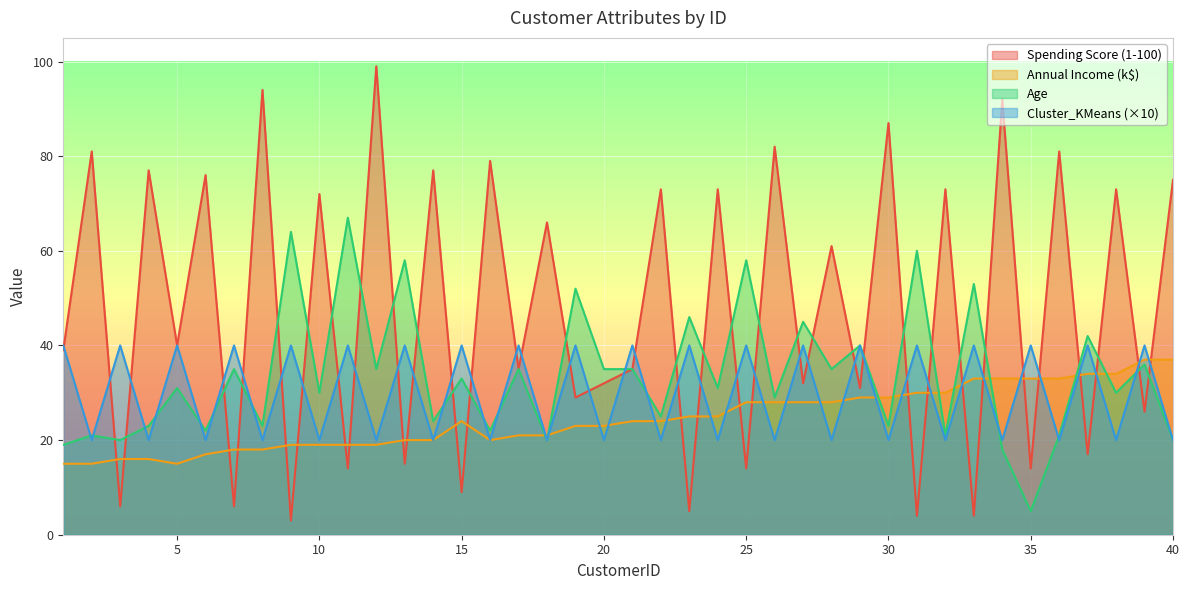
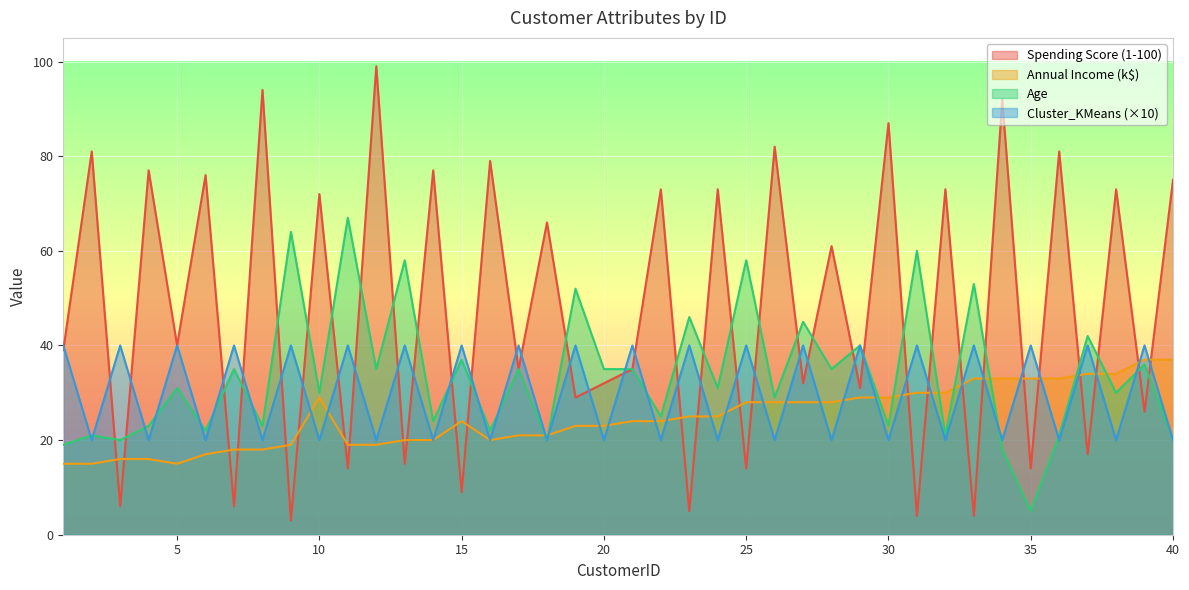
Annual Income (k$), 10: 19 -> 29
Age, 15: 33 -> 37
